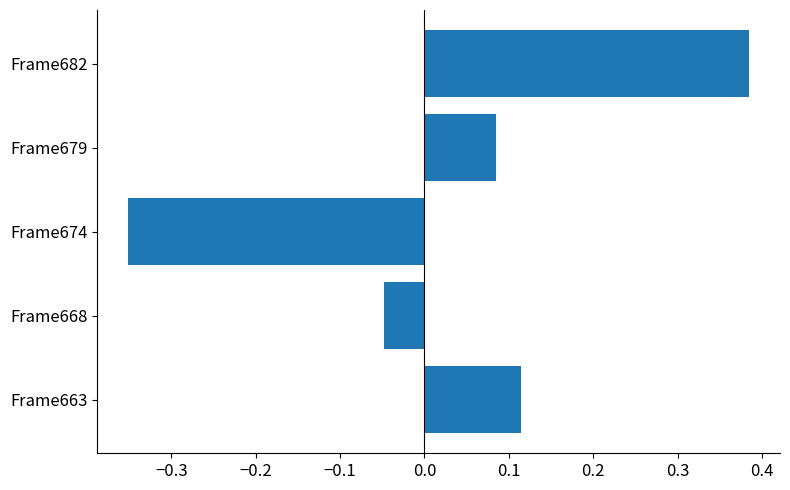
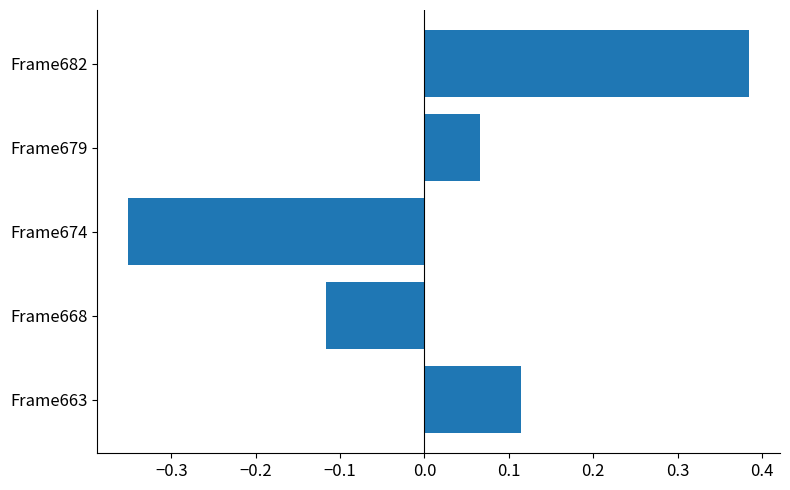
Frame679: 0.09 -> 0.07
Frame668: -0.05 -> -0.12
